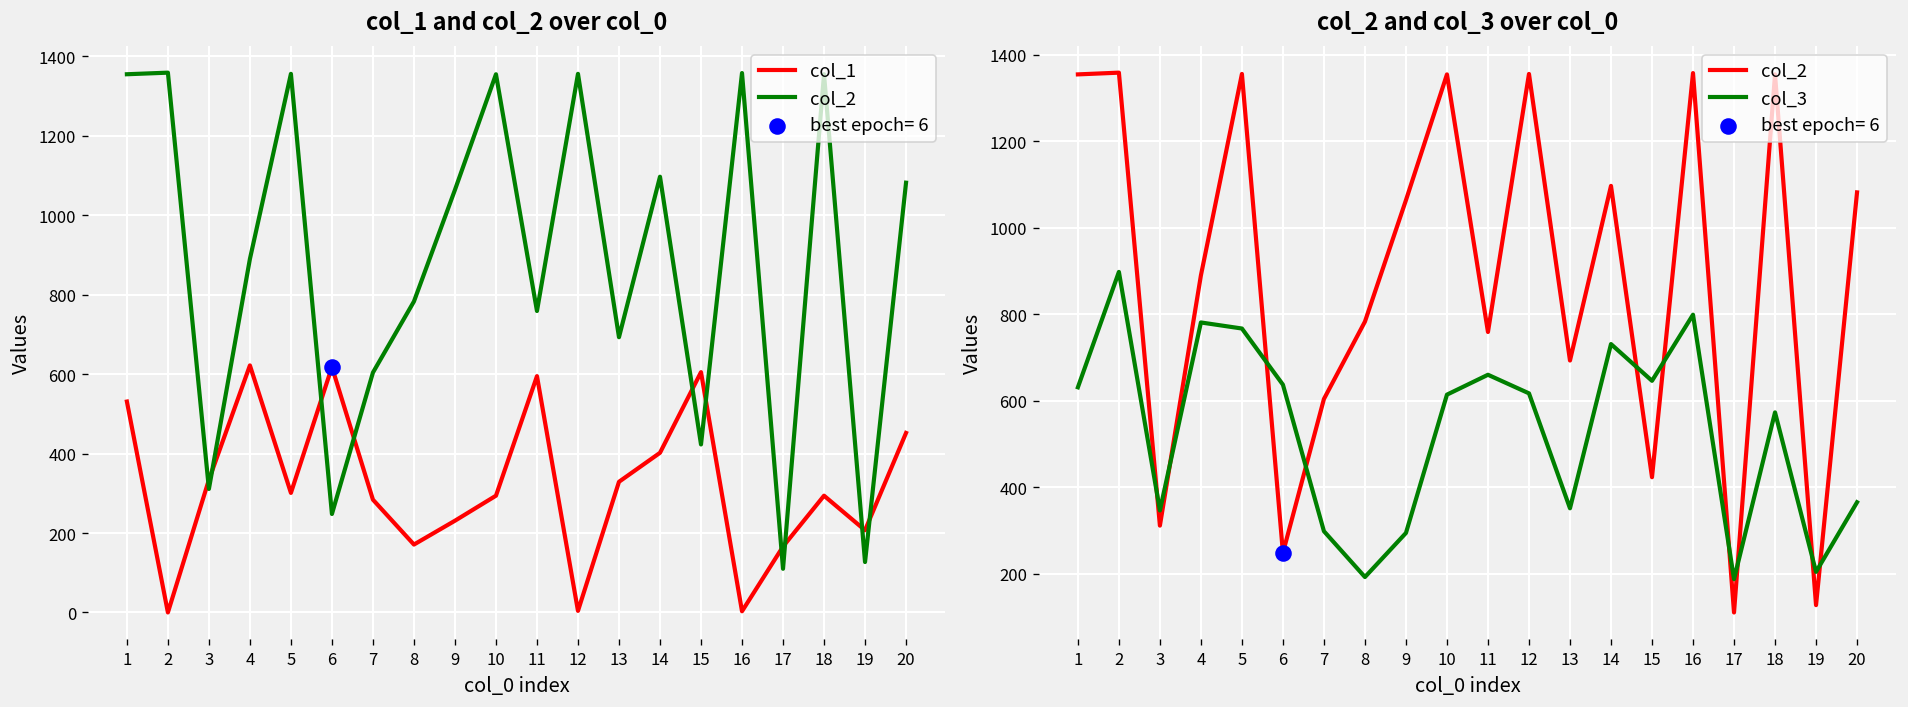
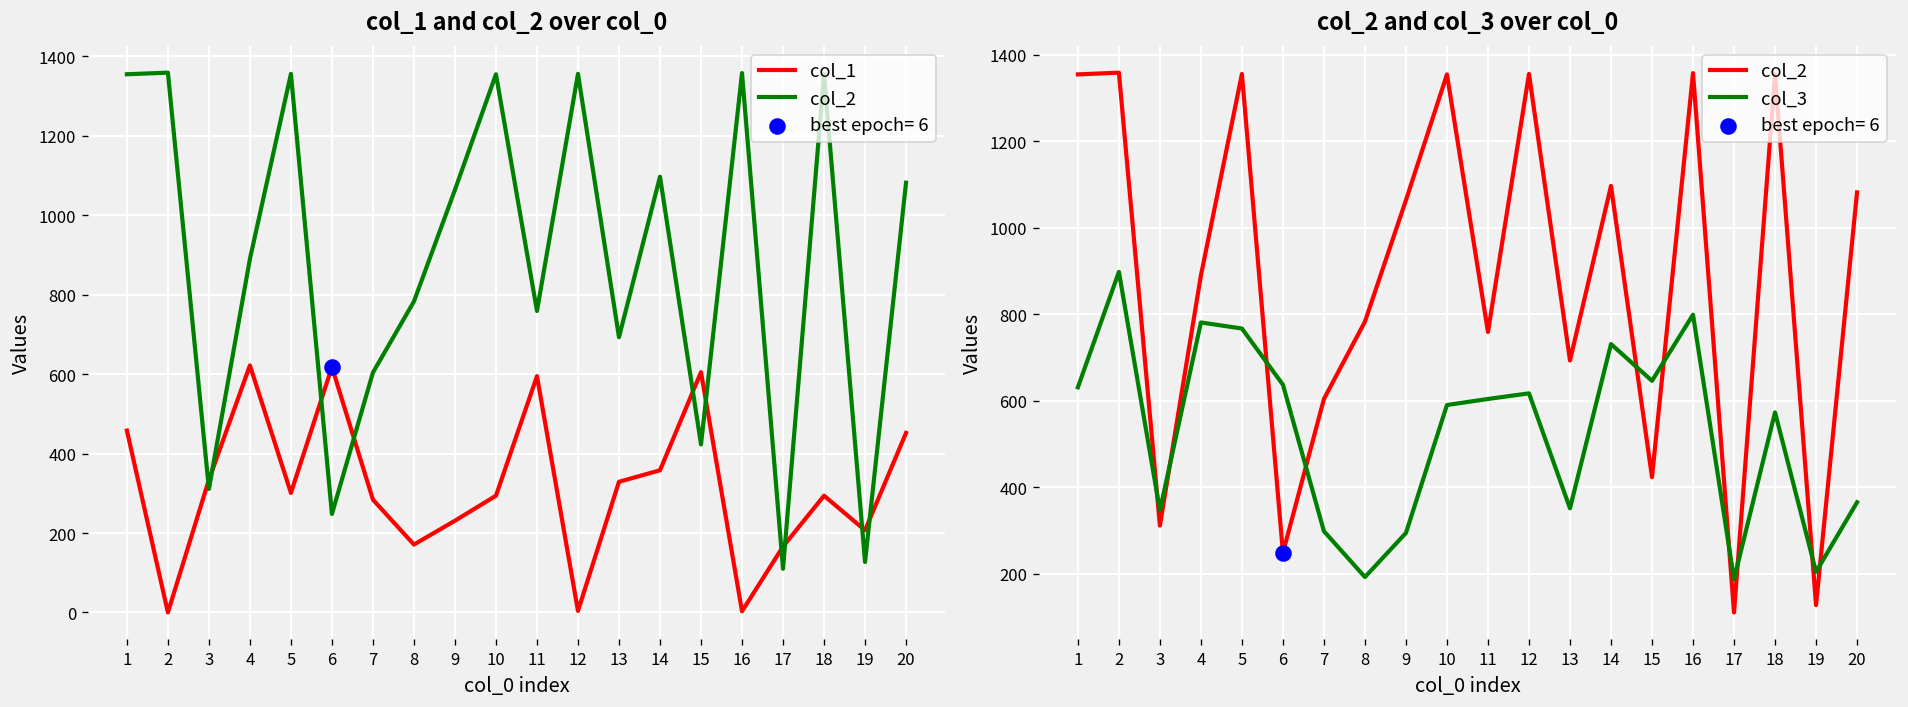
col_1 and col_2 over col_0, col_1, 1: 530 -> 460
col_1 and col_2 over col_0, col_1, 14: 400 -> 360
col_2 and col_3 over col_0, col_3, 10: 610 -> 590
col_2 and col_3 over col_0, col_3, 11: 660 -> 600
